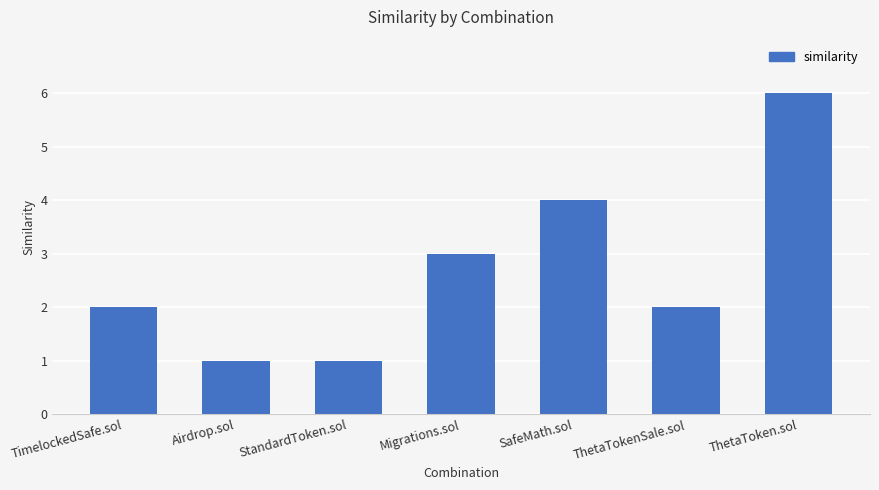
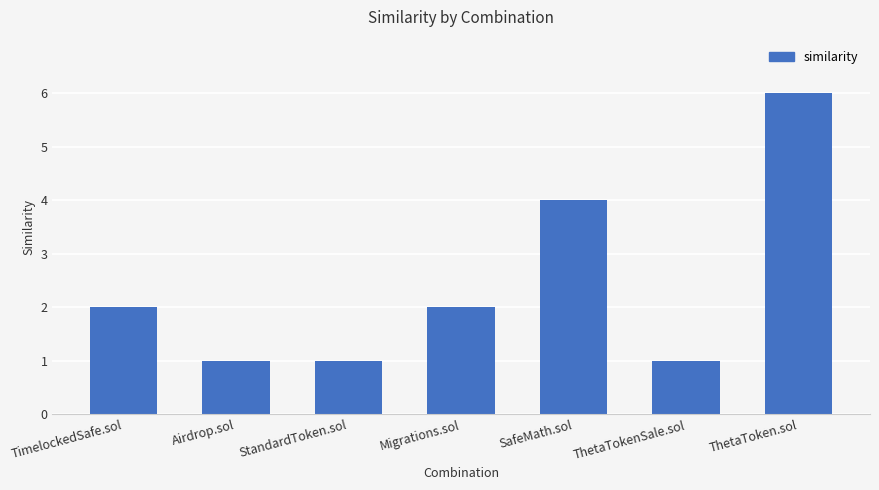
Migrations.sol: 3 -> 2
ThetaTokenSale.sol: 2 -> 1
